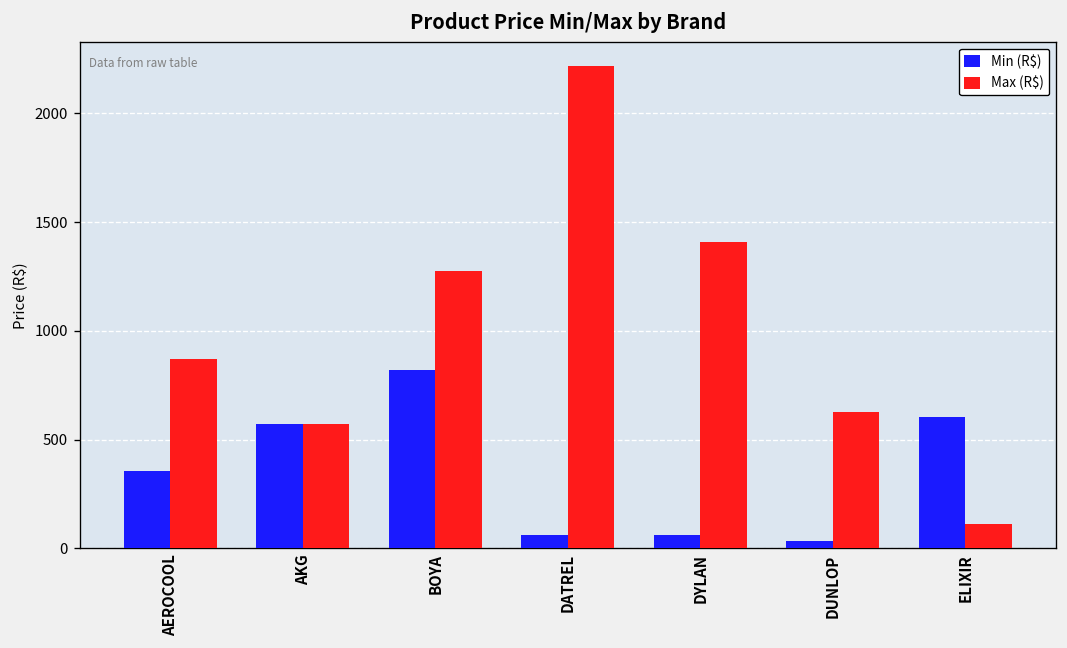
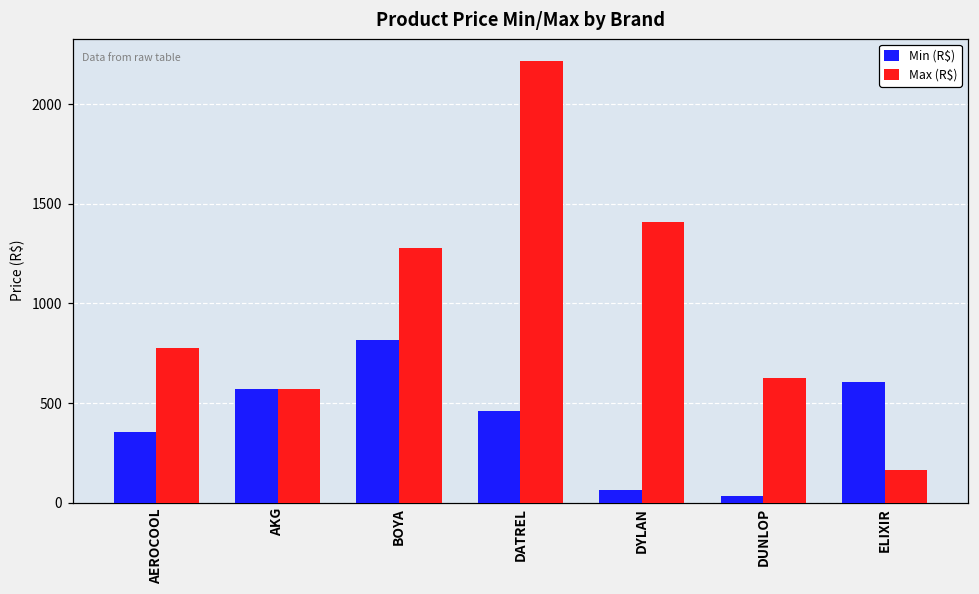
Max (R$), AEROCOOL: 870 -> 780
Min (R$), DATREL: 60 -> 460
Max (R$), ELIXIR: 110 -> 170
